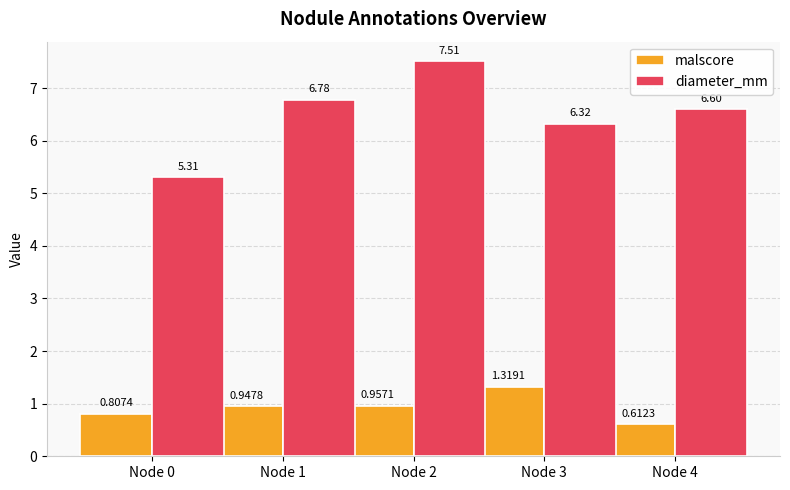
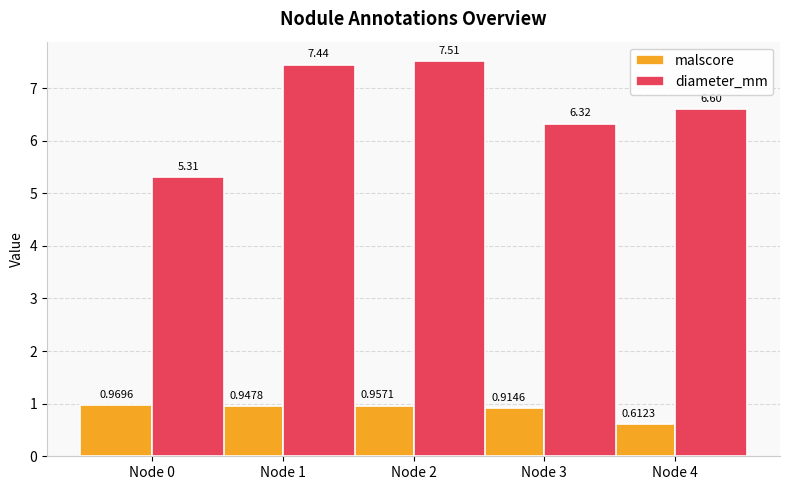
malscore, Node 0: 0.8074 -> 0.9696
diameter_mm, Node 1: 6.78 -> 7.44
malscore, Node 3: 1.3191 -> 0.9146
